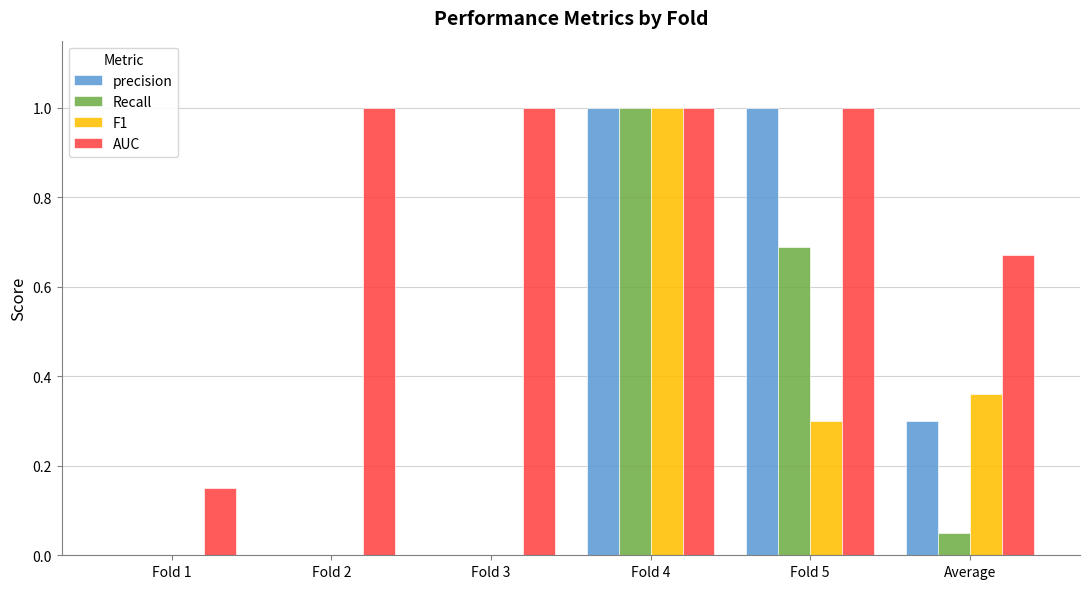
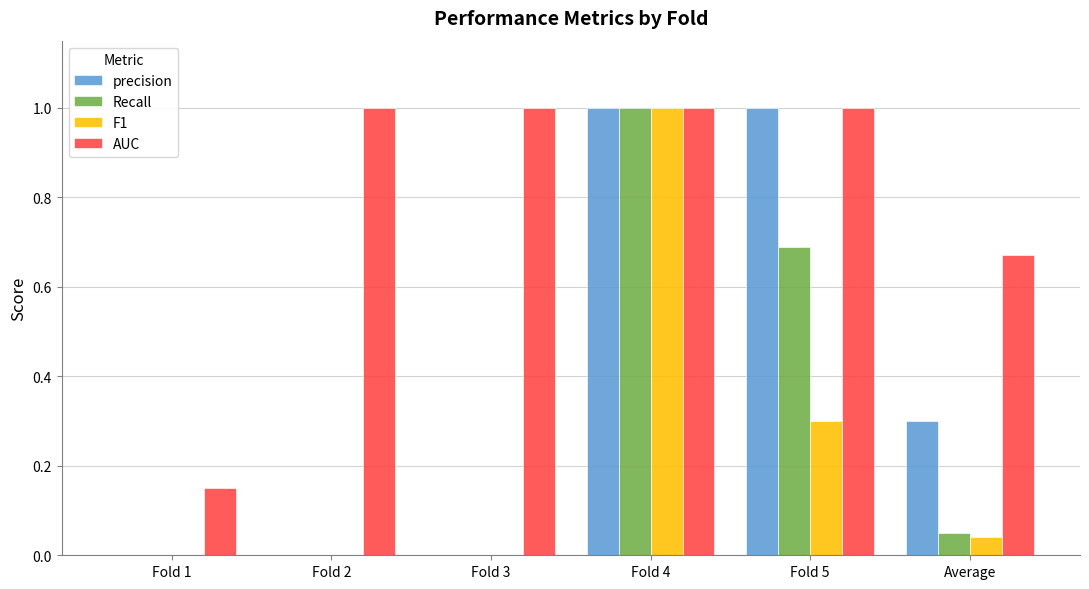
F1, Average: 0.36 -> 0.04
